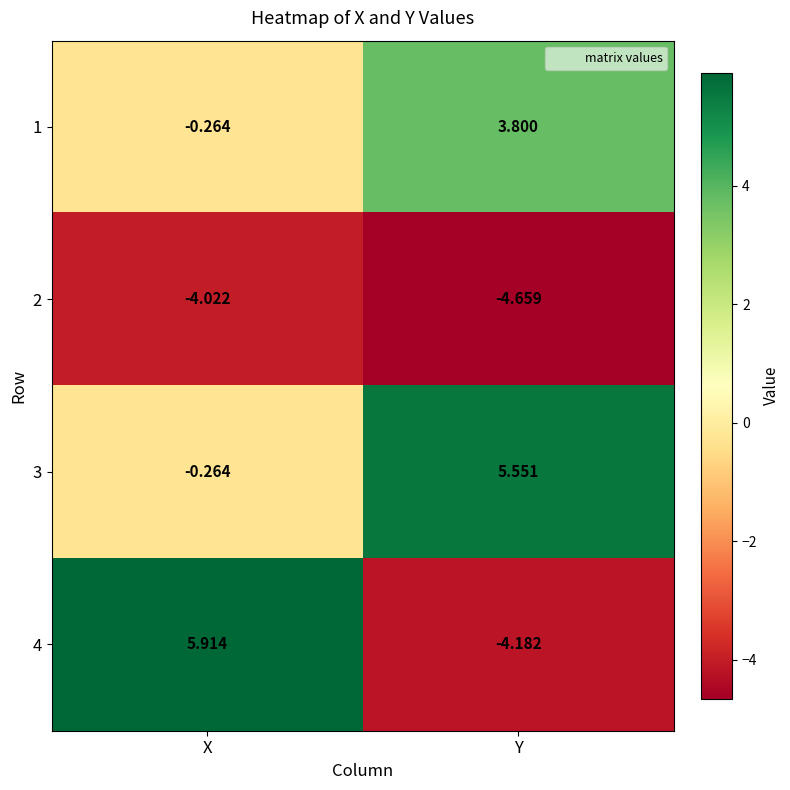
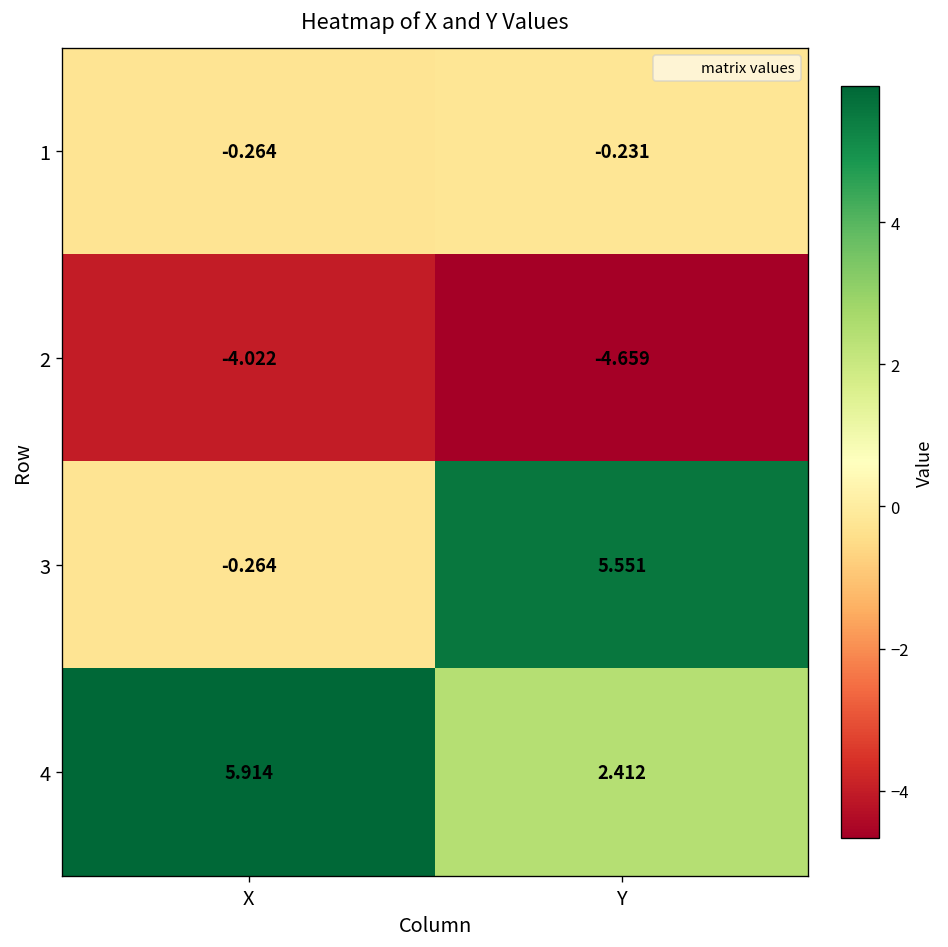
1, Y: 3.800 -> -0.231
4, Y: -4.182 -> 2.412
